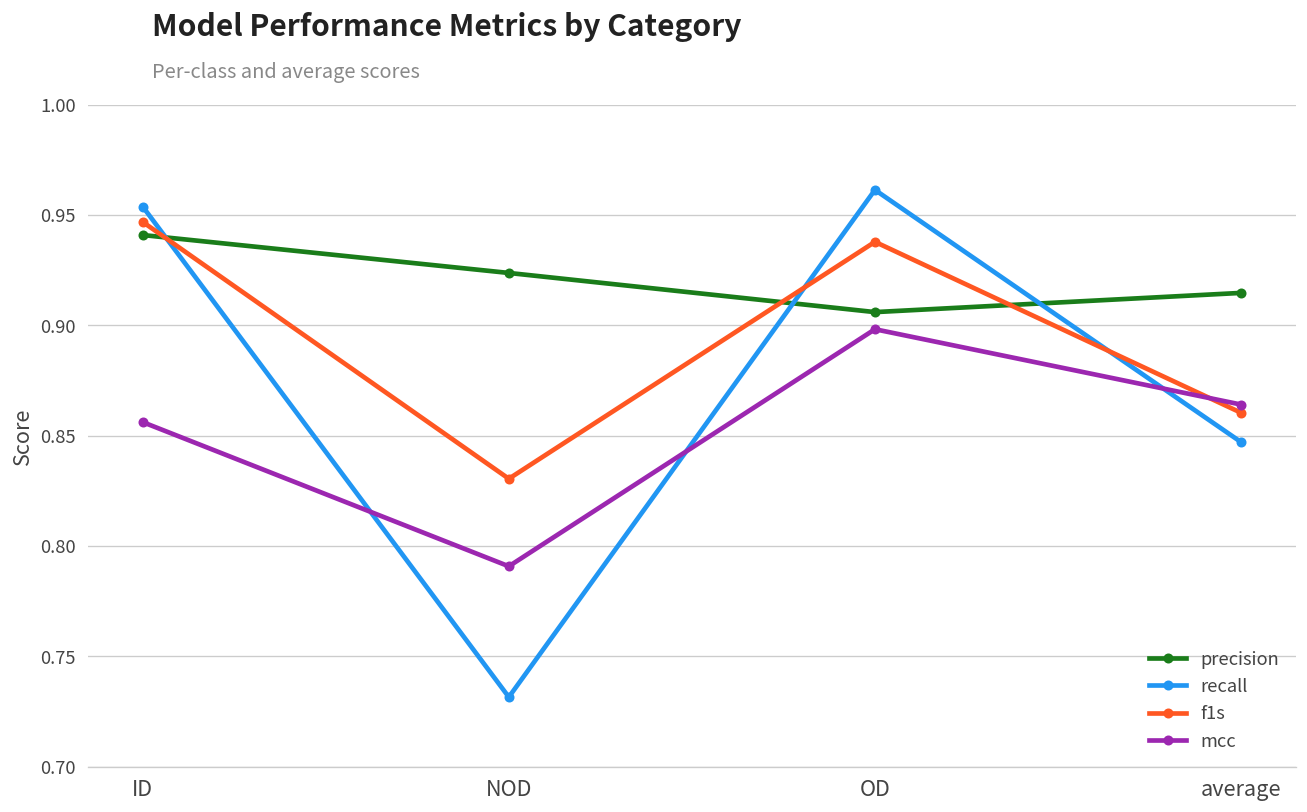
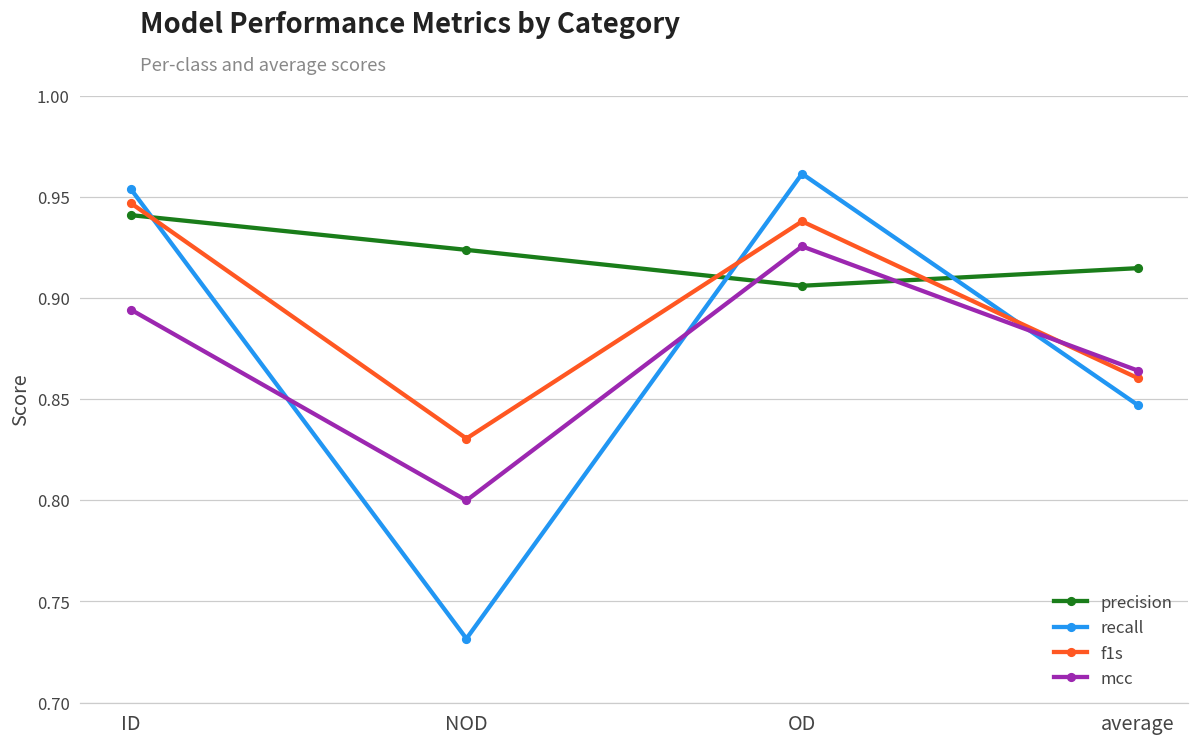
mcc, ID: 0.856 -> 0.894
mcc, NOD: 0.791 -> 0.800
mcc, OD: 0.898 -> 0.925
